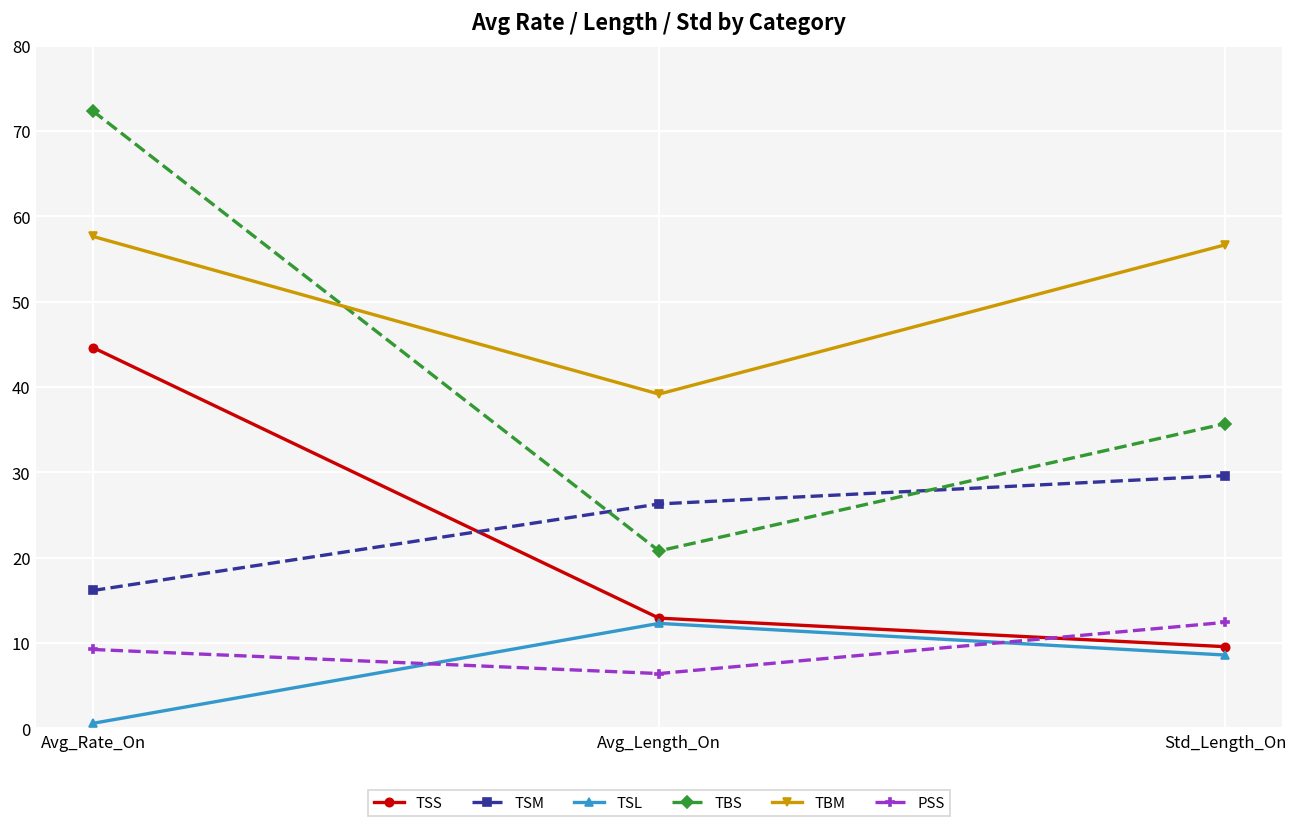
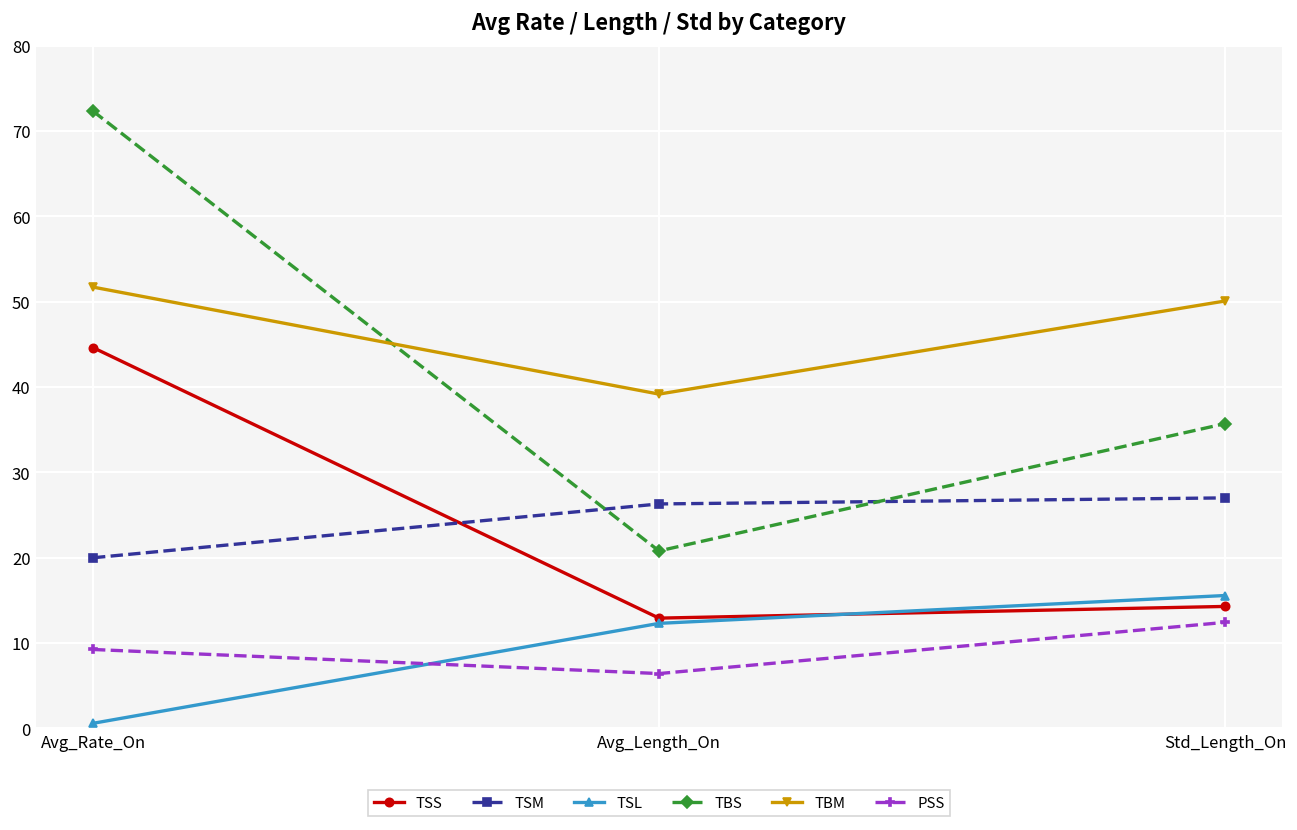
TSM, Avg_Rate_On: 16 -> 20
TBM, Avg_Rate_On: 58 -> 52
TSS, Std_Length_On: 10 -> 14
TSM, Std_Length_On: 30 -> 27
TSL, Std_Length_On: 9 -> 16
TBM, Std_Length_On: 57 -> 50
